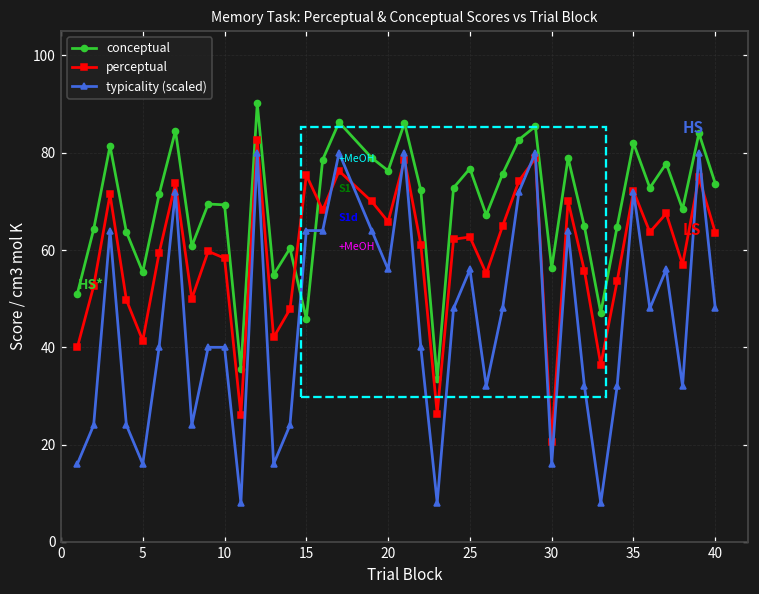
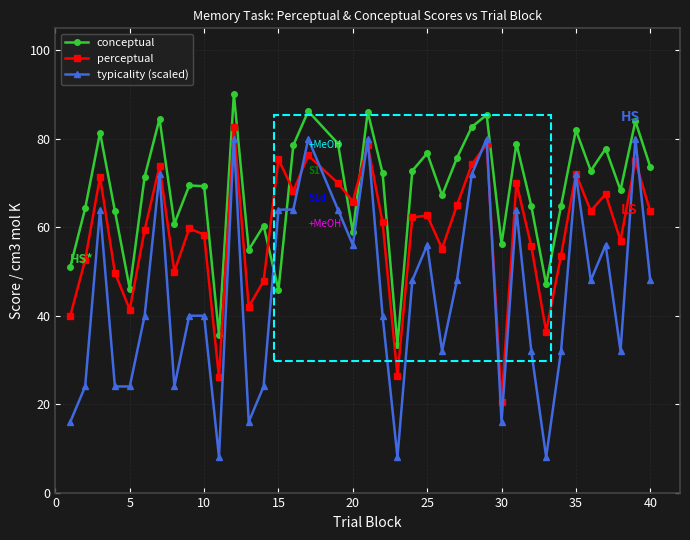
conceptual, 5: 55 -> 46
typicality (scaled), 5: 16 -> 24
conceptual, 20: 76 -> 59
